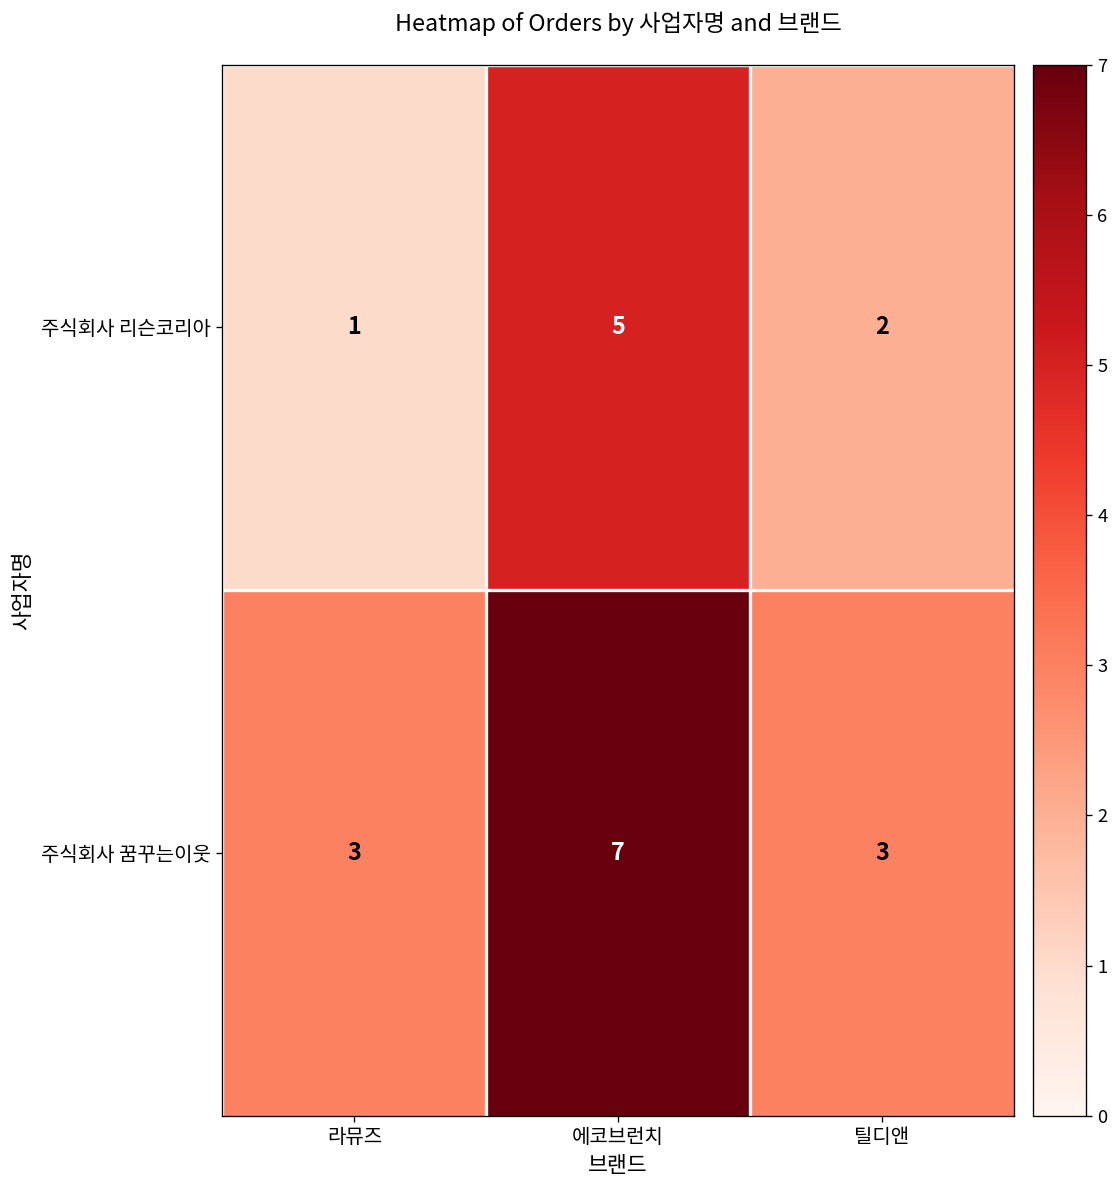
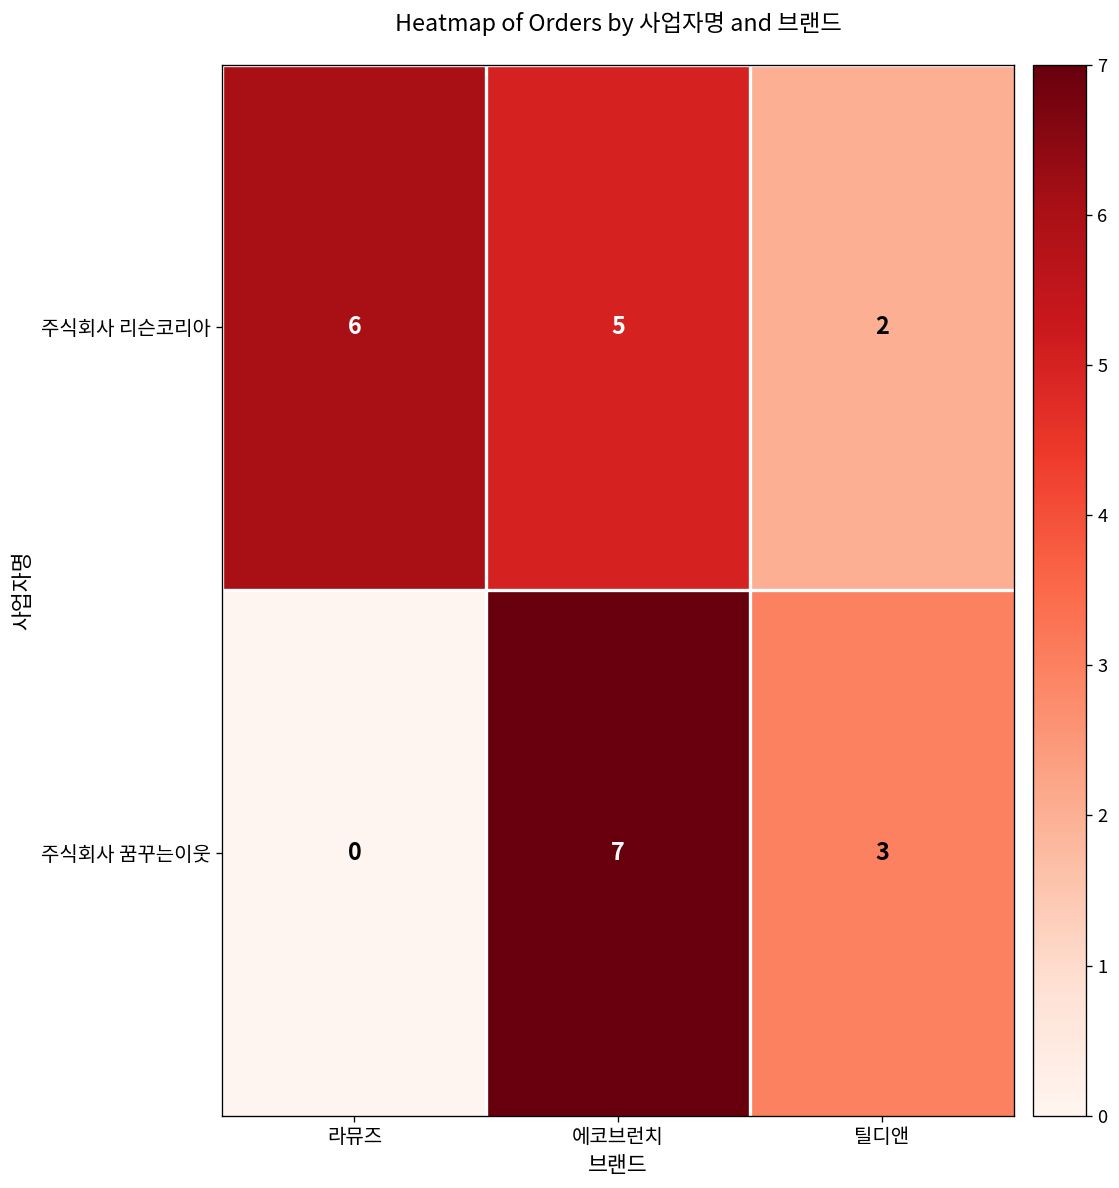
주식회사 리슨코리아, 라뮤즈: 1 -> 6
주식회사 꿈꾸는이웃, 라뮤즈: 3 -> 0
